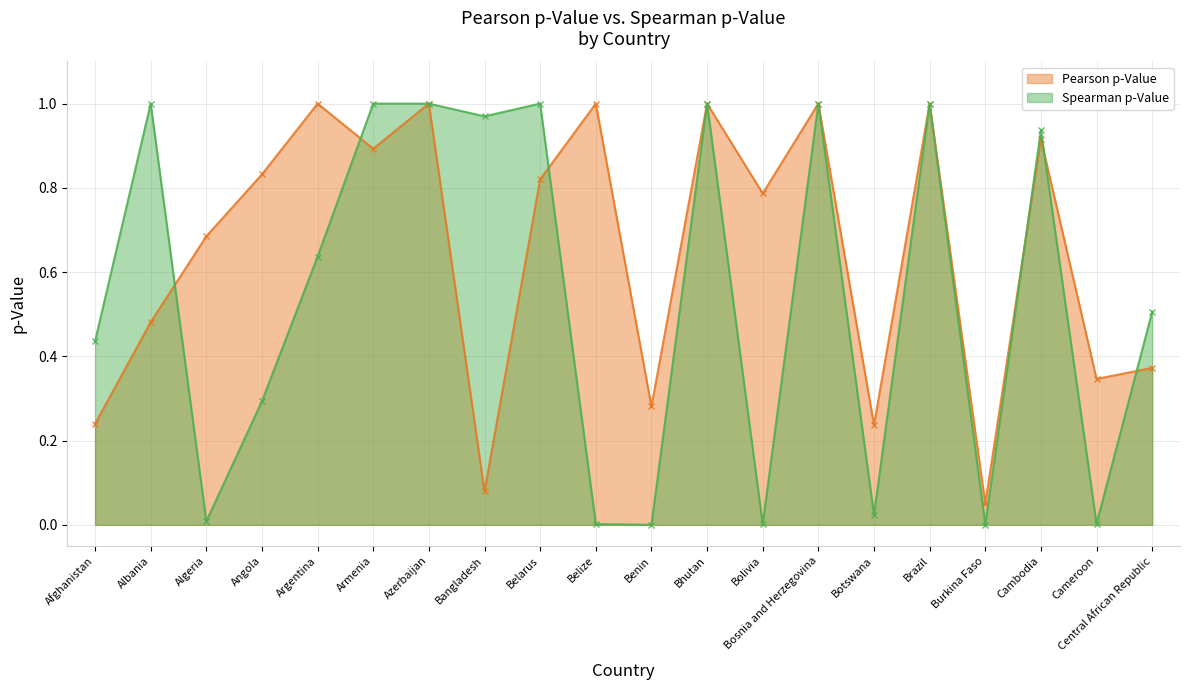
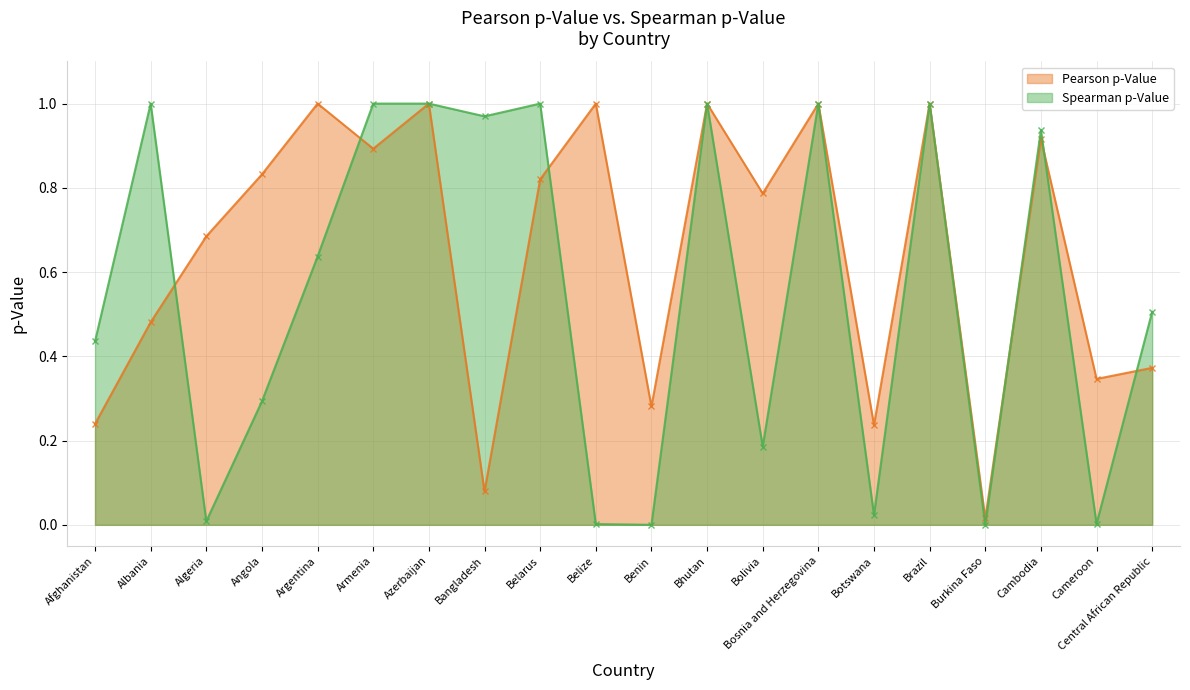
Spearman p-Value, Bolivia: 0.00 -> 0.19
Pearson p-Value, Burkina Faso: 0.05 -> 0.02
